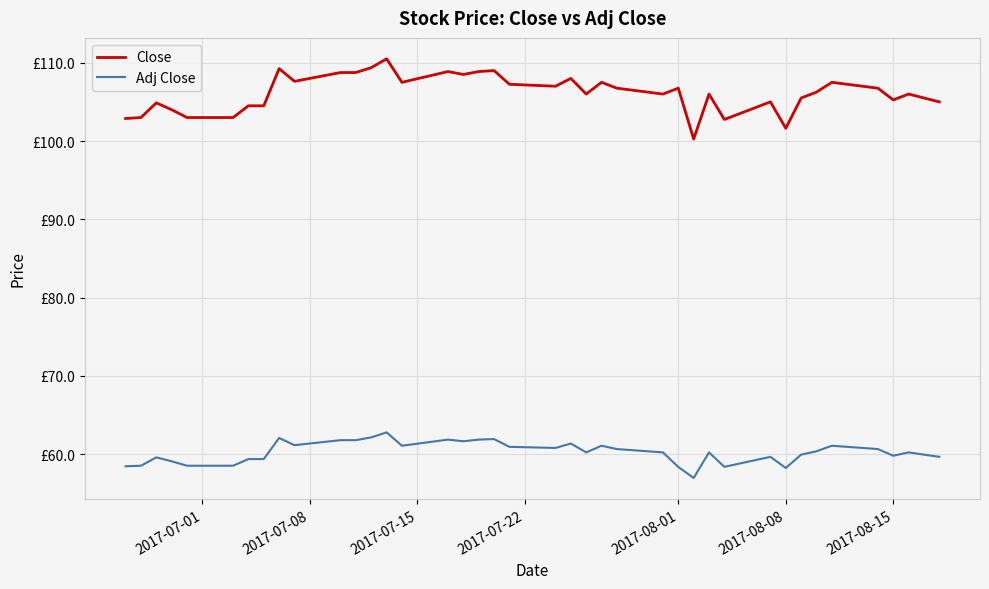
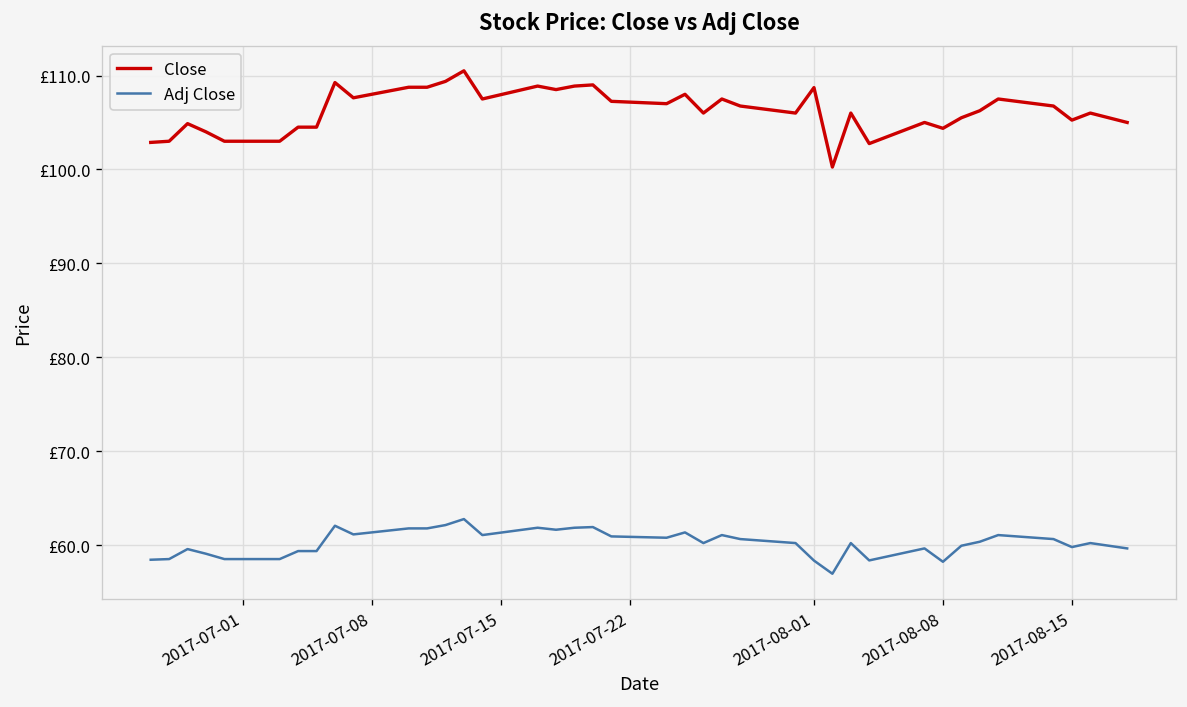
Close, 2017-08-01: £107 -> £109
Close, 2017-08-08: £102 -> £104
